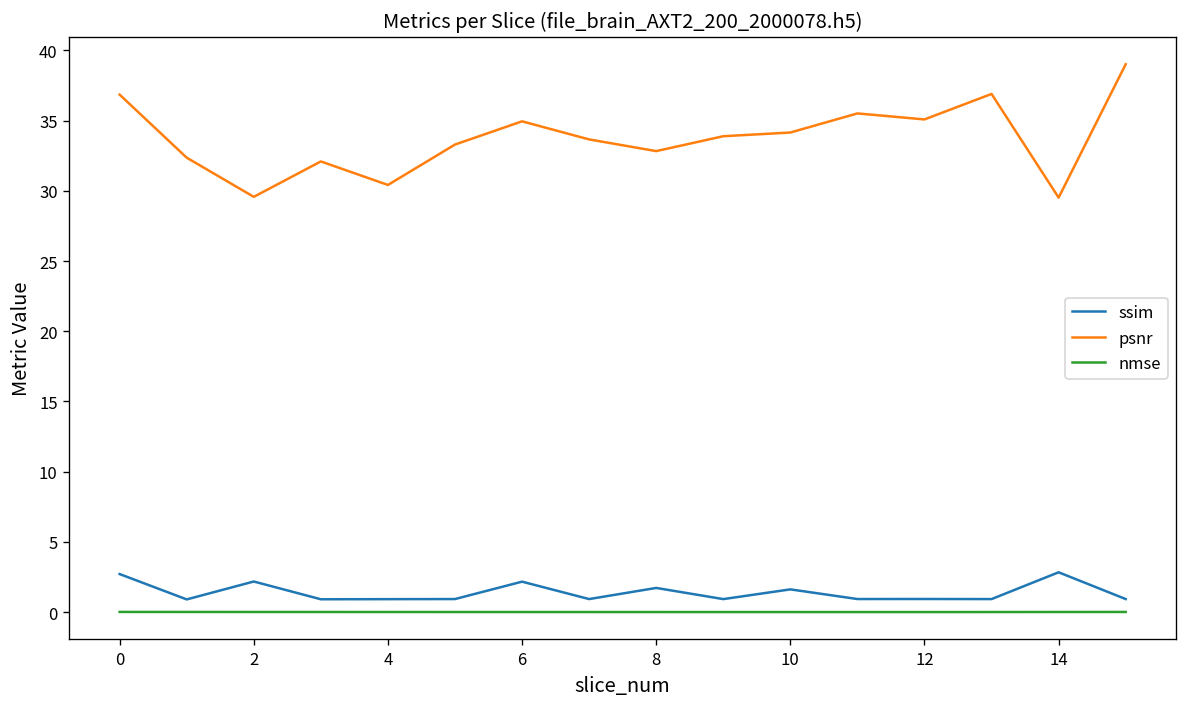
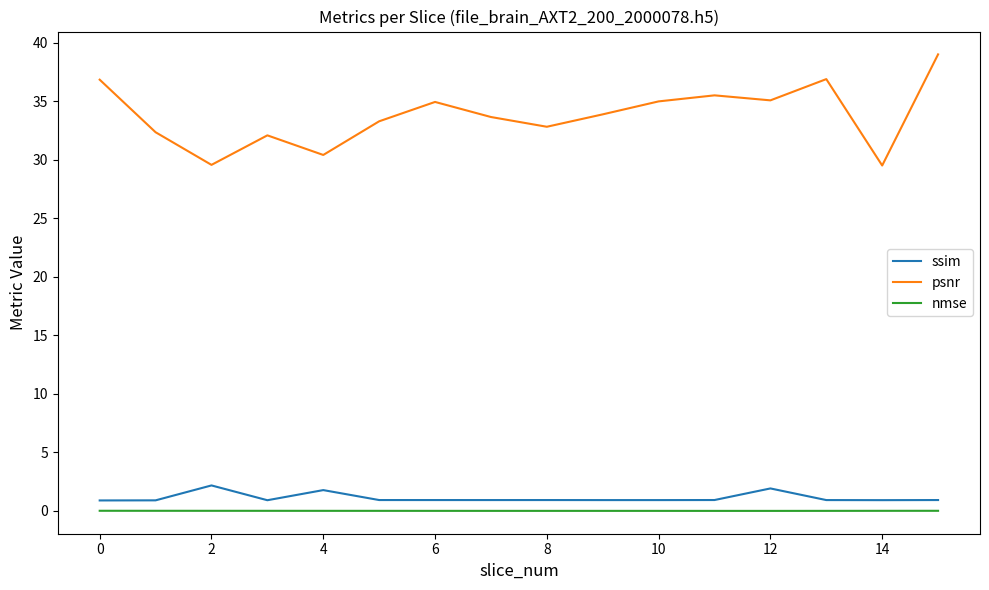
ssim, 0: 2.7 -> 0.9
ssim, 4: 0.9 -> 1.8
ssim, 6: 2.2 -> 0.9
ssim, 8: 1.7 -> 0.9
ssim, 10: 1.6 -> 0.9
psnr, 10: 34.2 -> 35.0
ssim, 12: 0.9 -> 1.9
ssim, 14: 2.8 -> 0.9
